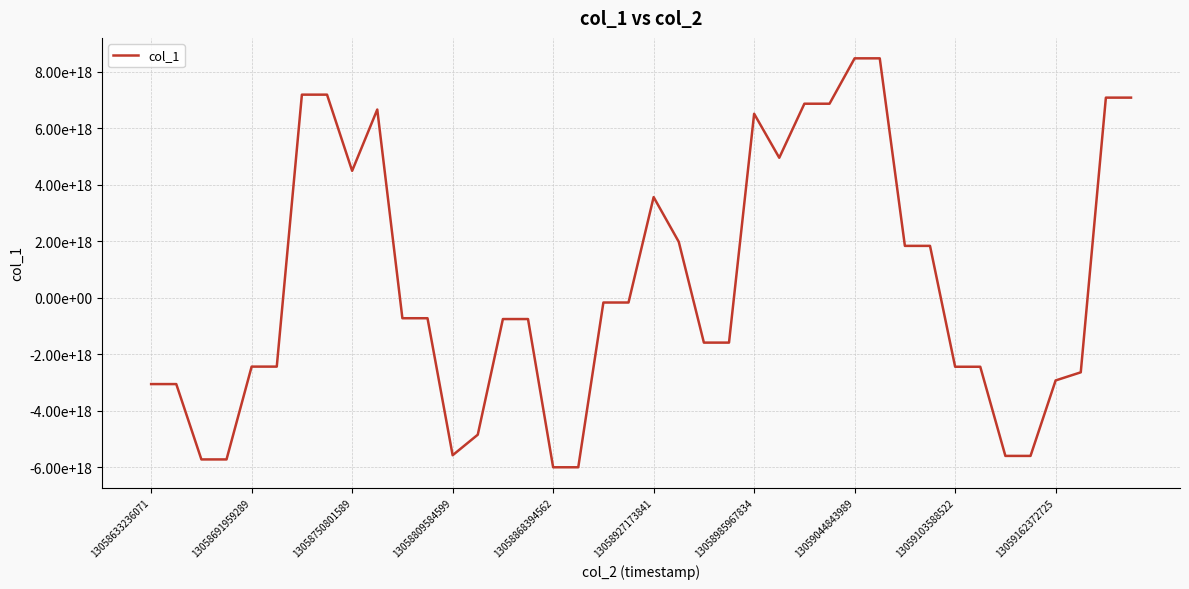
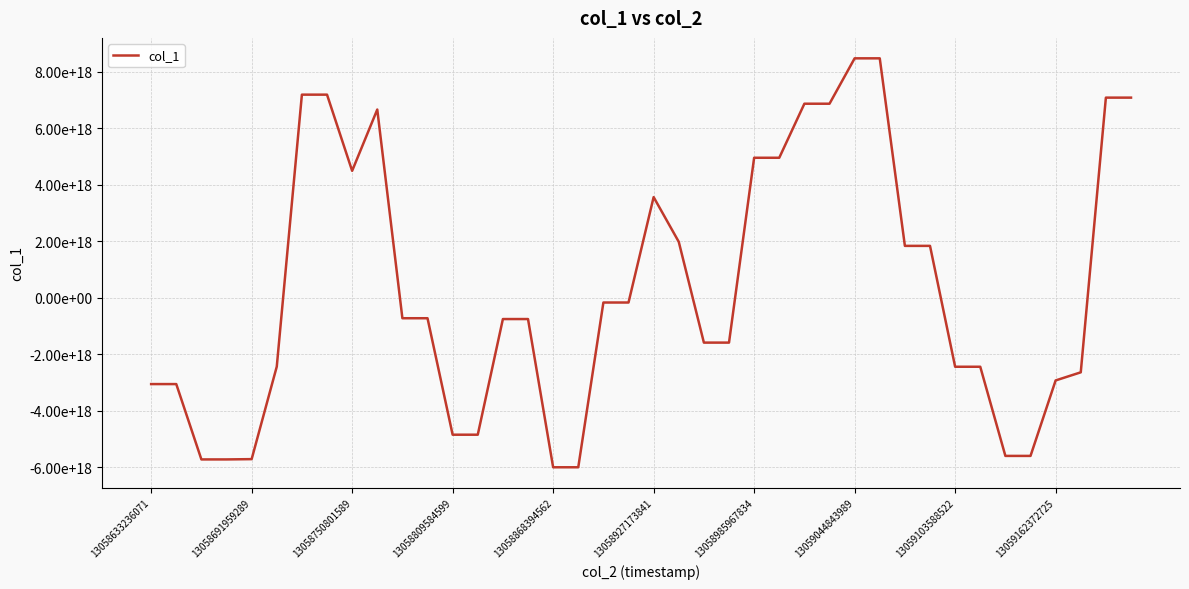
13058691959289: -2400000000000000000 -> -5700000000000000000
13058809584599: -5600000000000000000 -> -4900000000000000000
13058985967834: 6500000000000000000 -> 5000000000000000000
